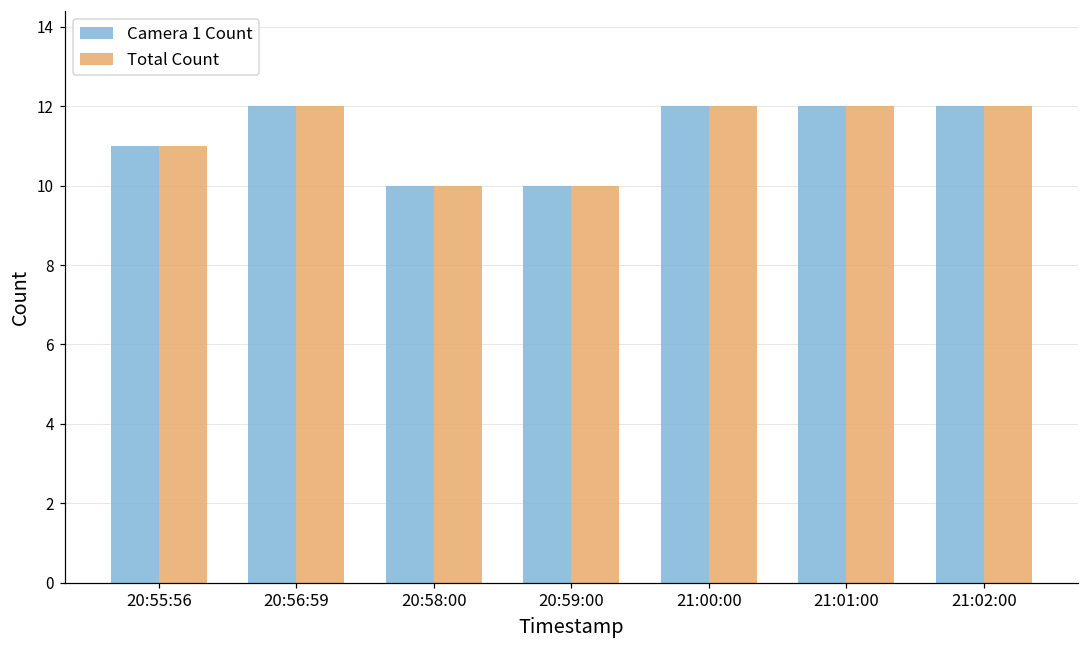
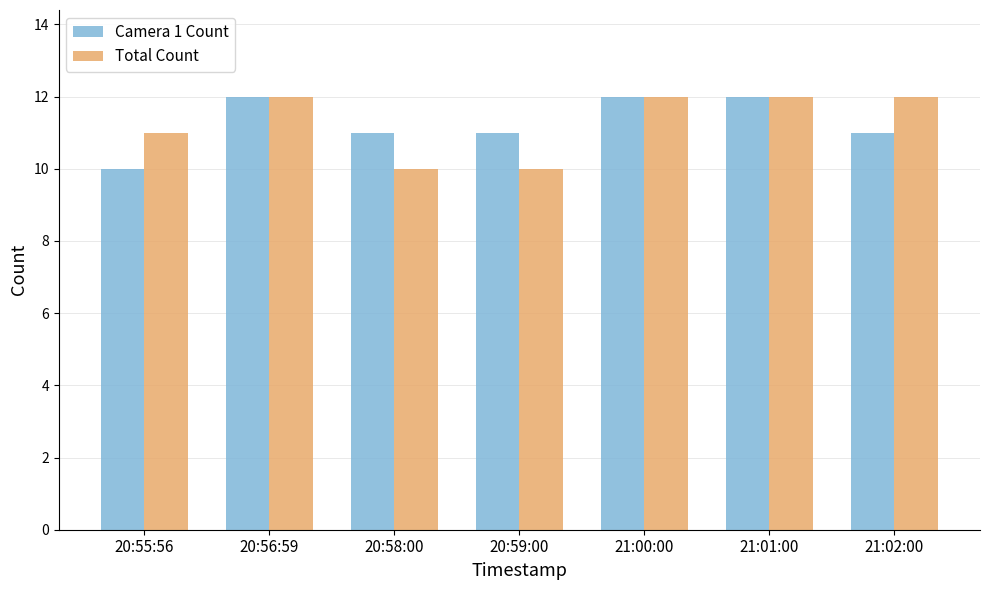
Camera 1 Count, 20:55:56: 11 -> 10
Camera 1 Count, 20:58:00: 10 -> 11
Camera 1 Count, 20:59:00: 10 -> 11
Camera 1 Count, 21:02:00: 12 -> 11
